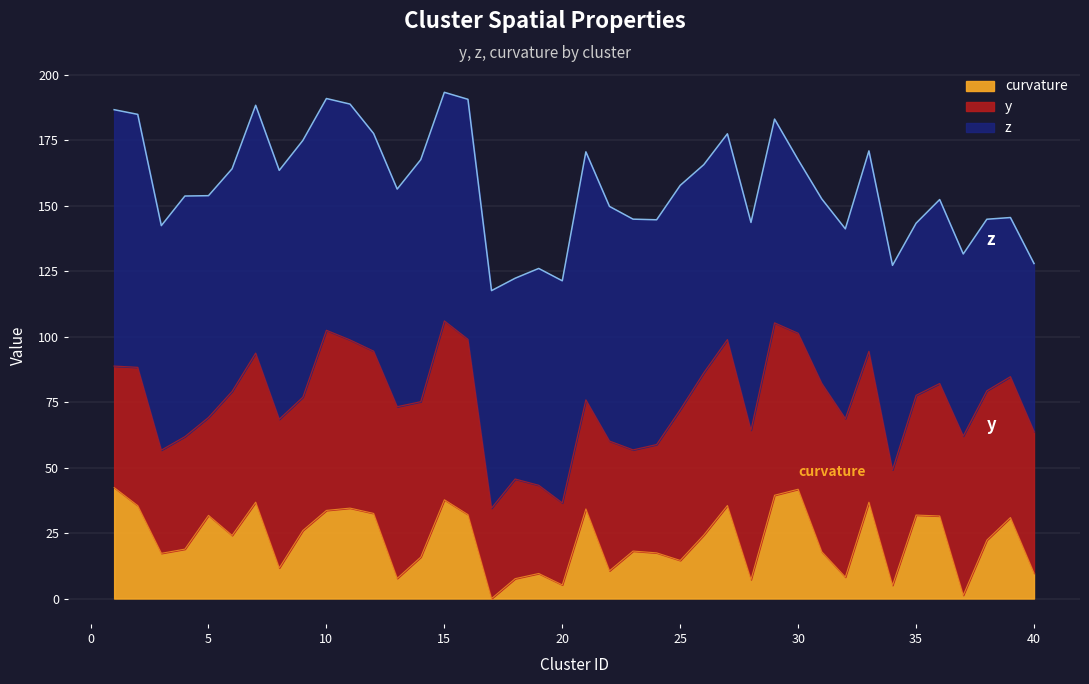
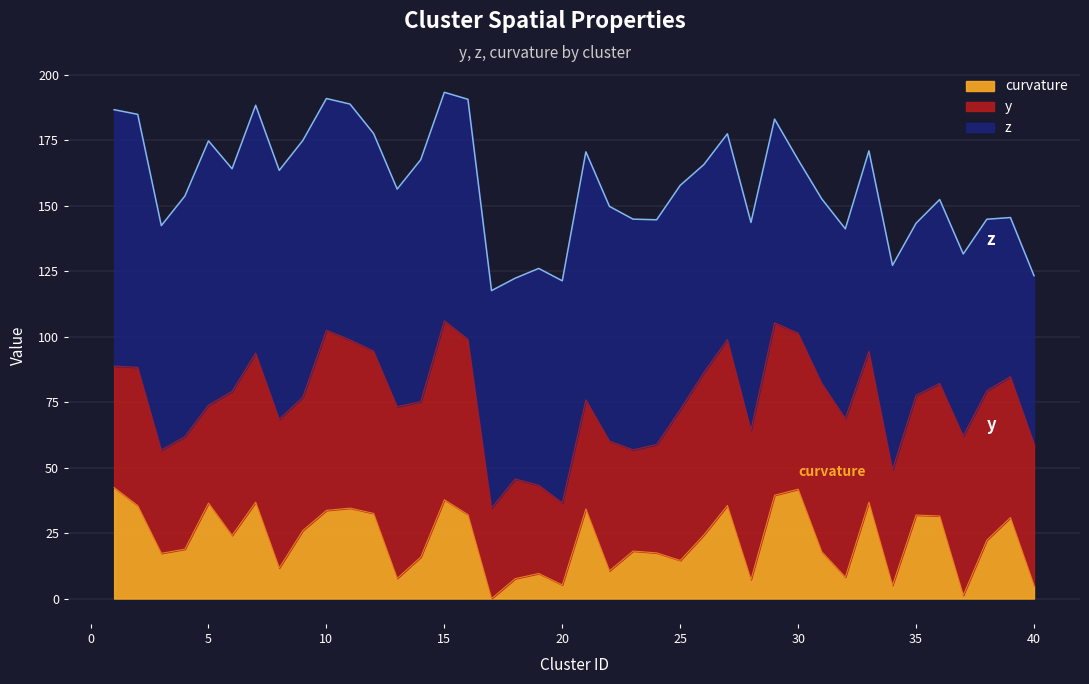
curvature, 5: 32 -> 36
z, 5: 85 -> 101
curvature, 40: 10 -> 5
